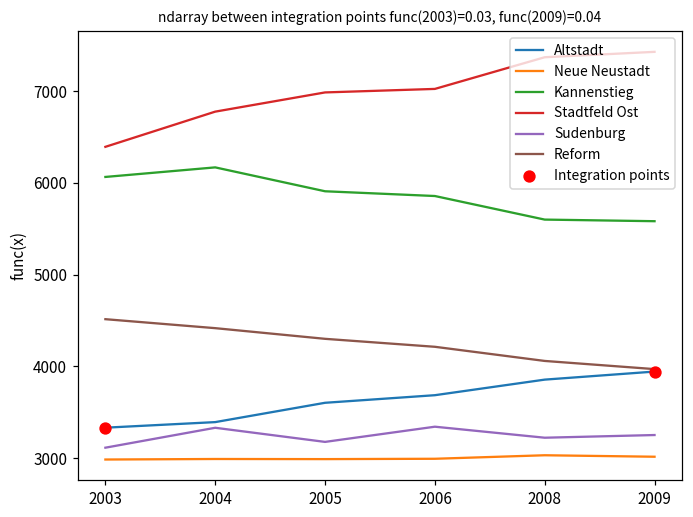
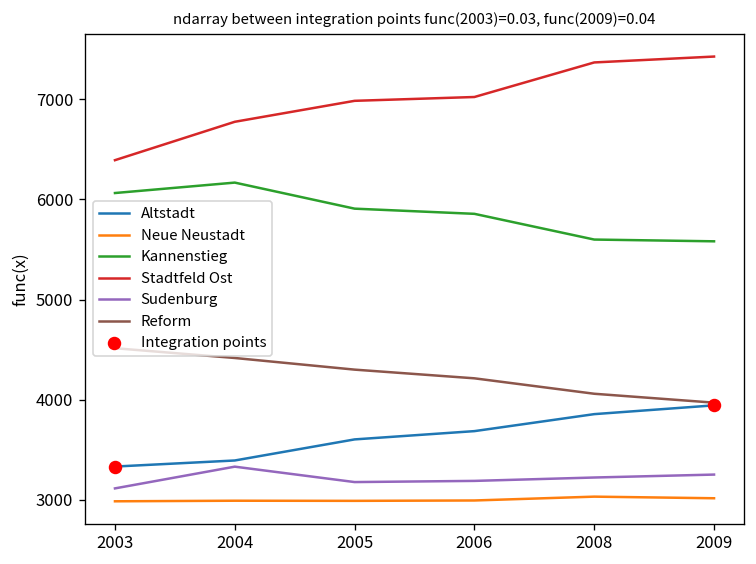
Sudenburg, 2006: 3300 -> 3200
